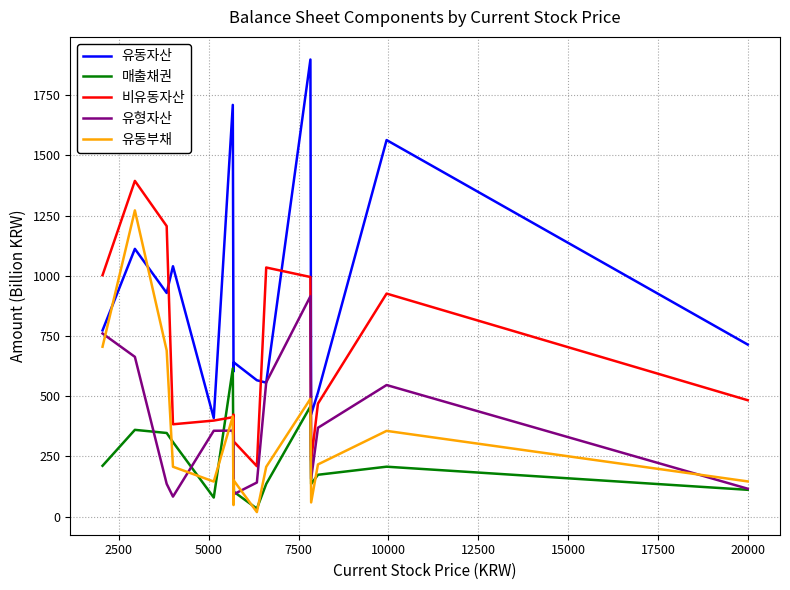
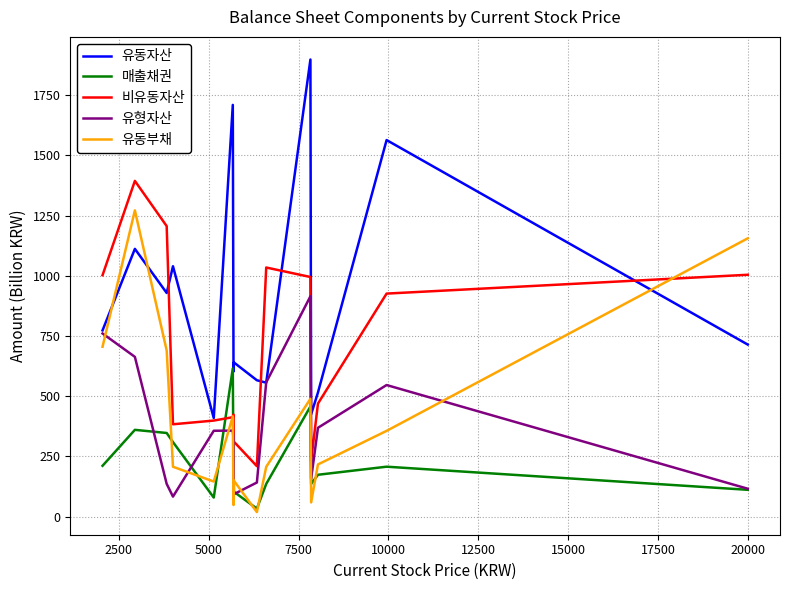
비유동자산, 20000: 480 -> 1000
유동부채, 20000: 150 -> 1160
